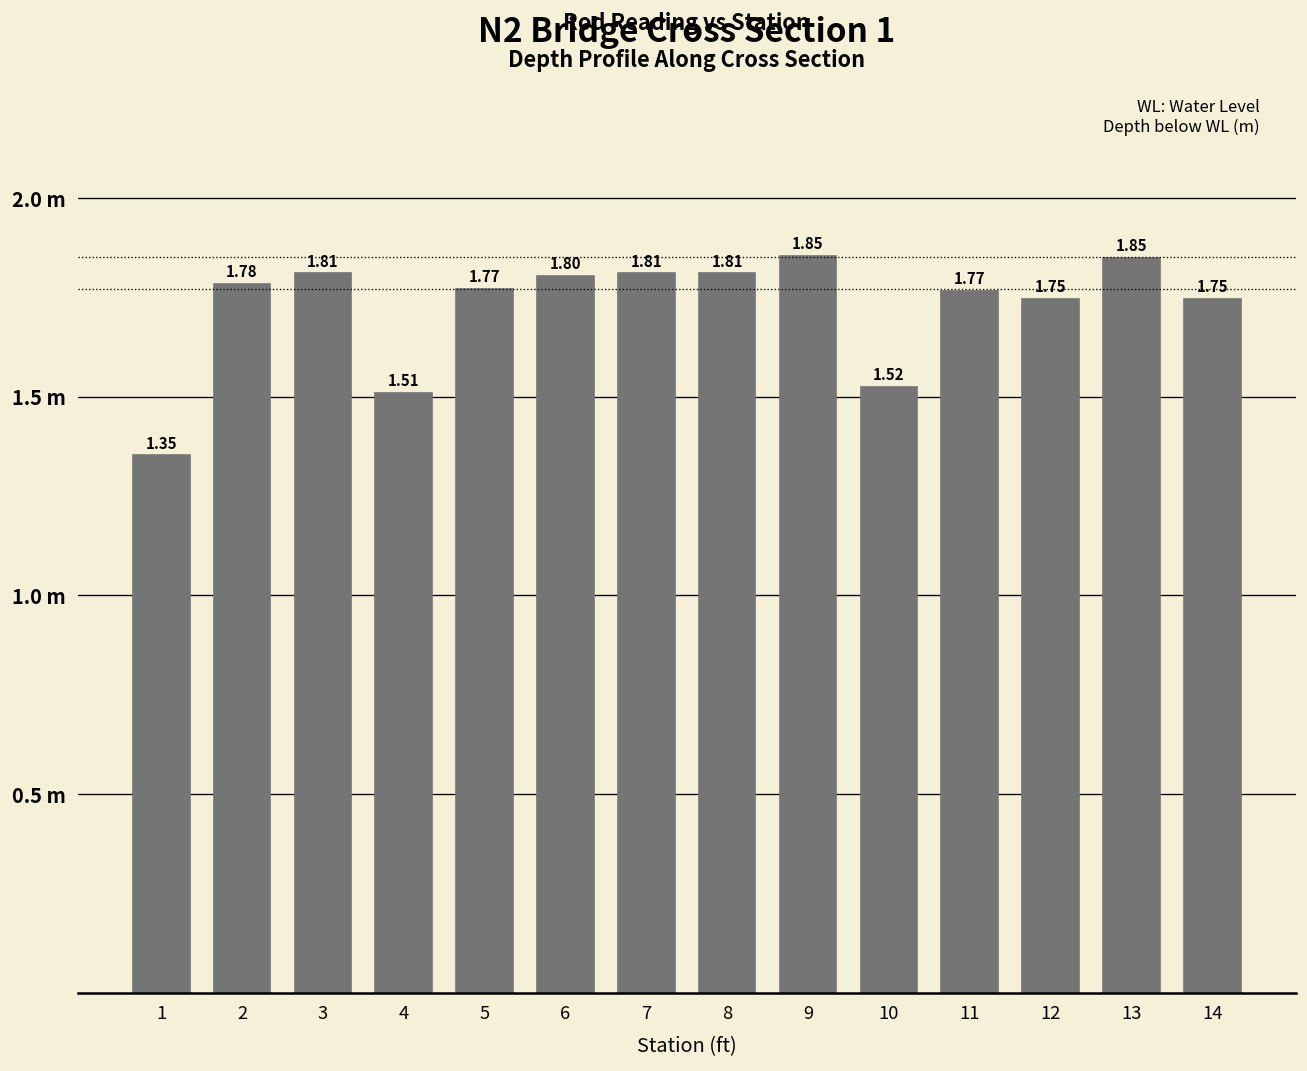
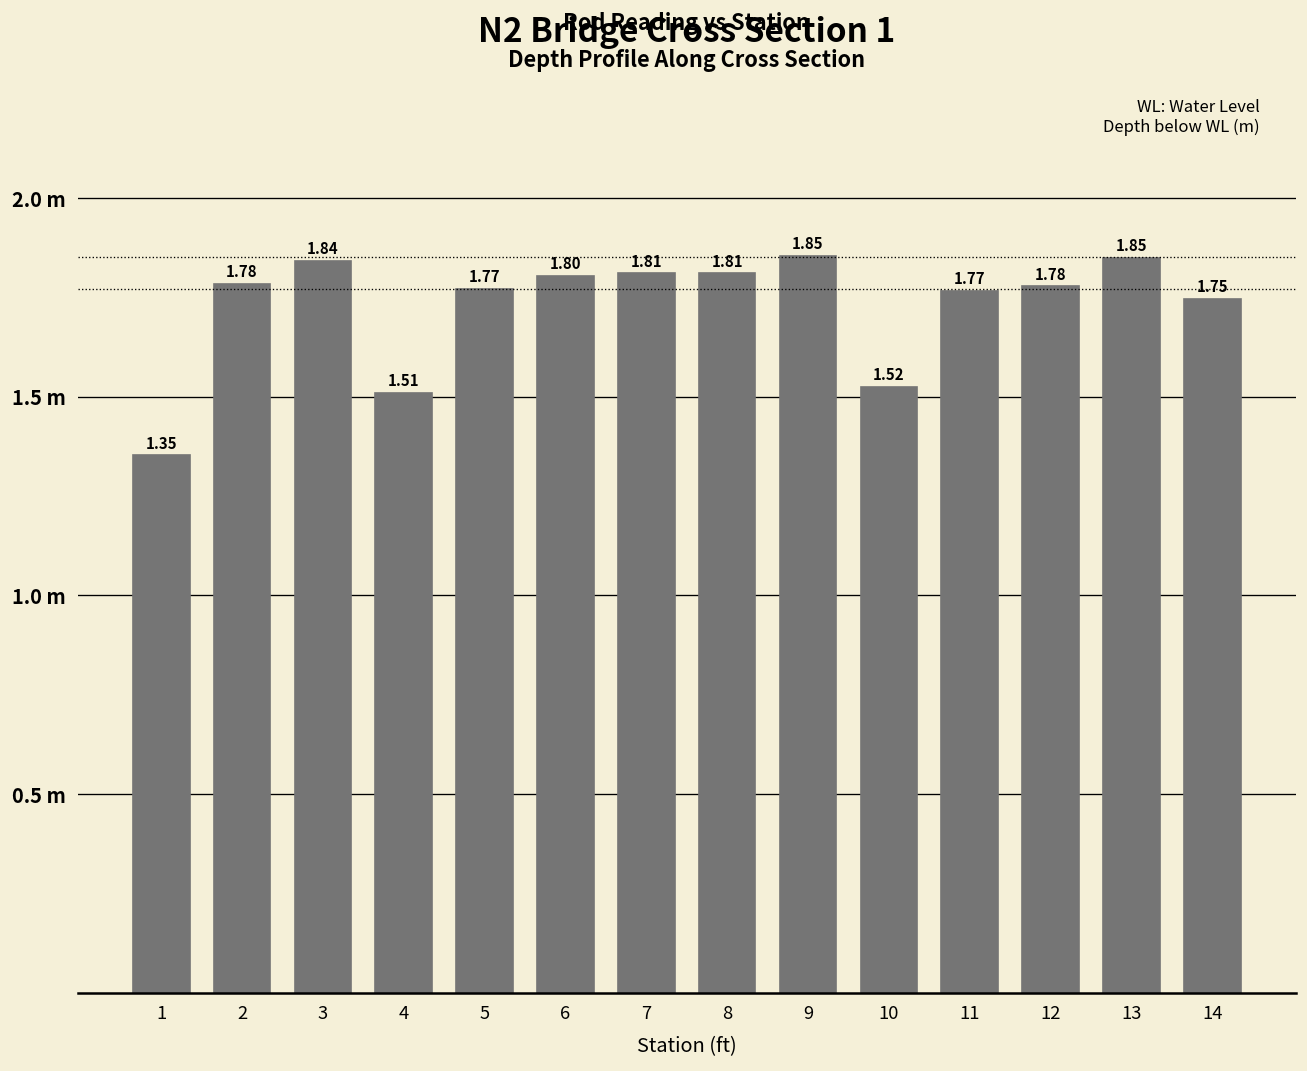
3: 1.81 -> 1.84
12: 1.75 -> 1.78
